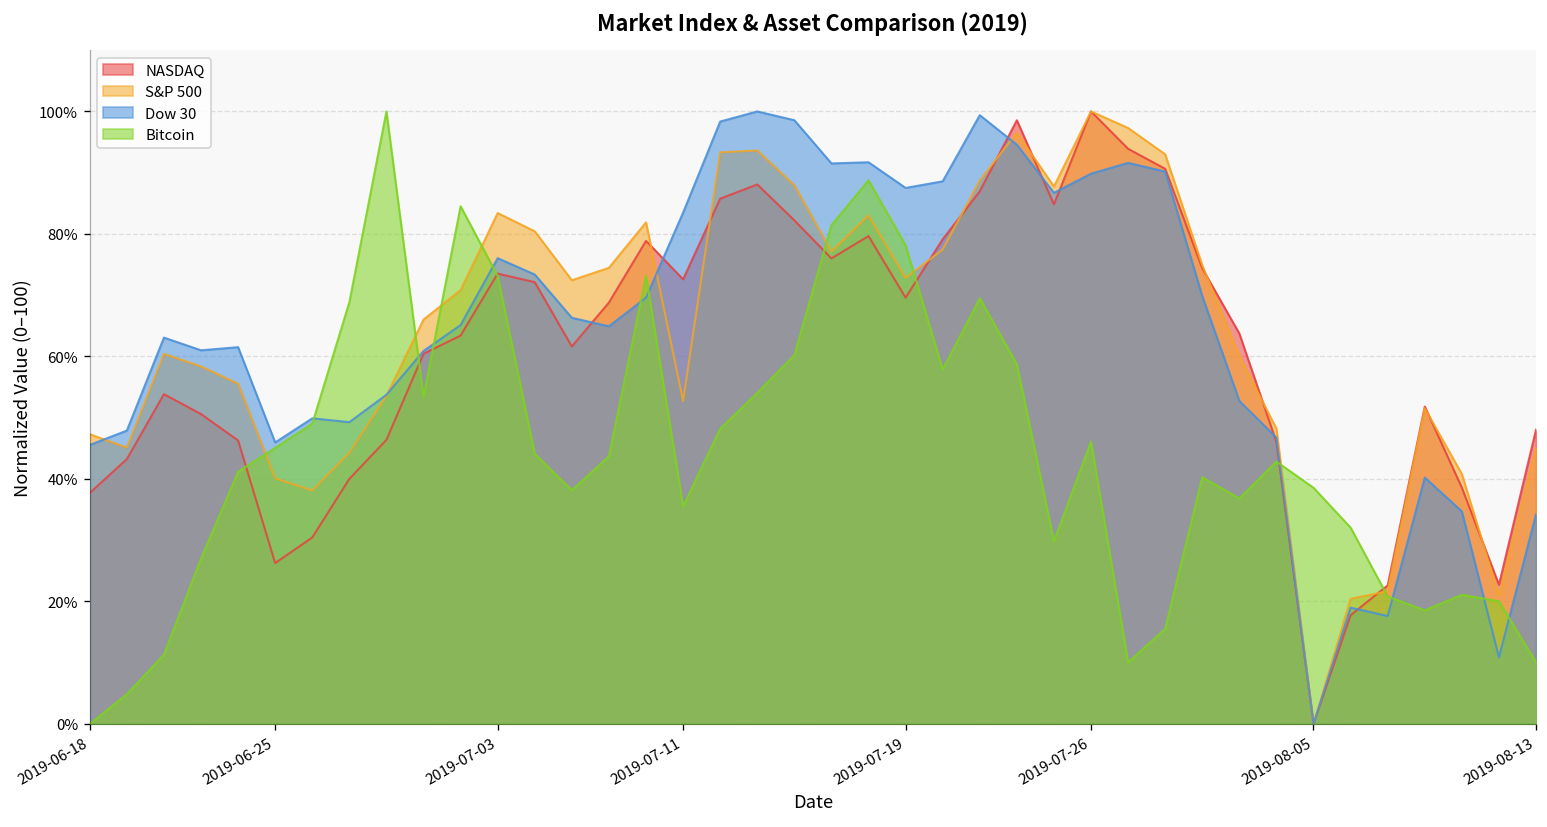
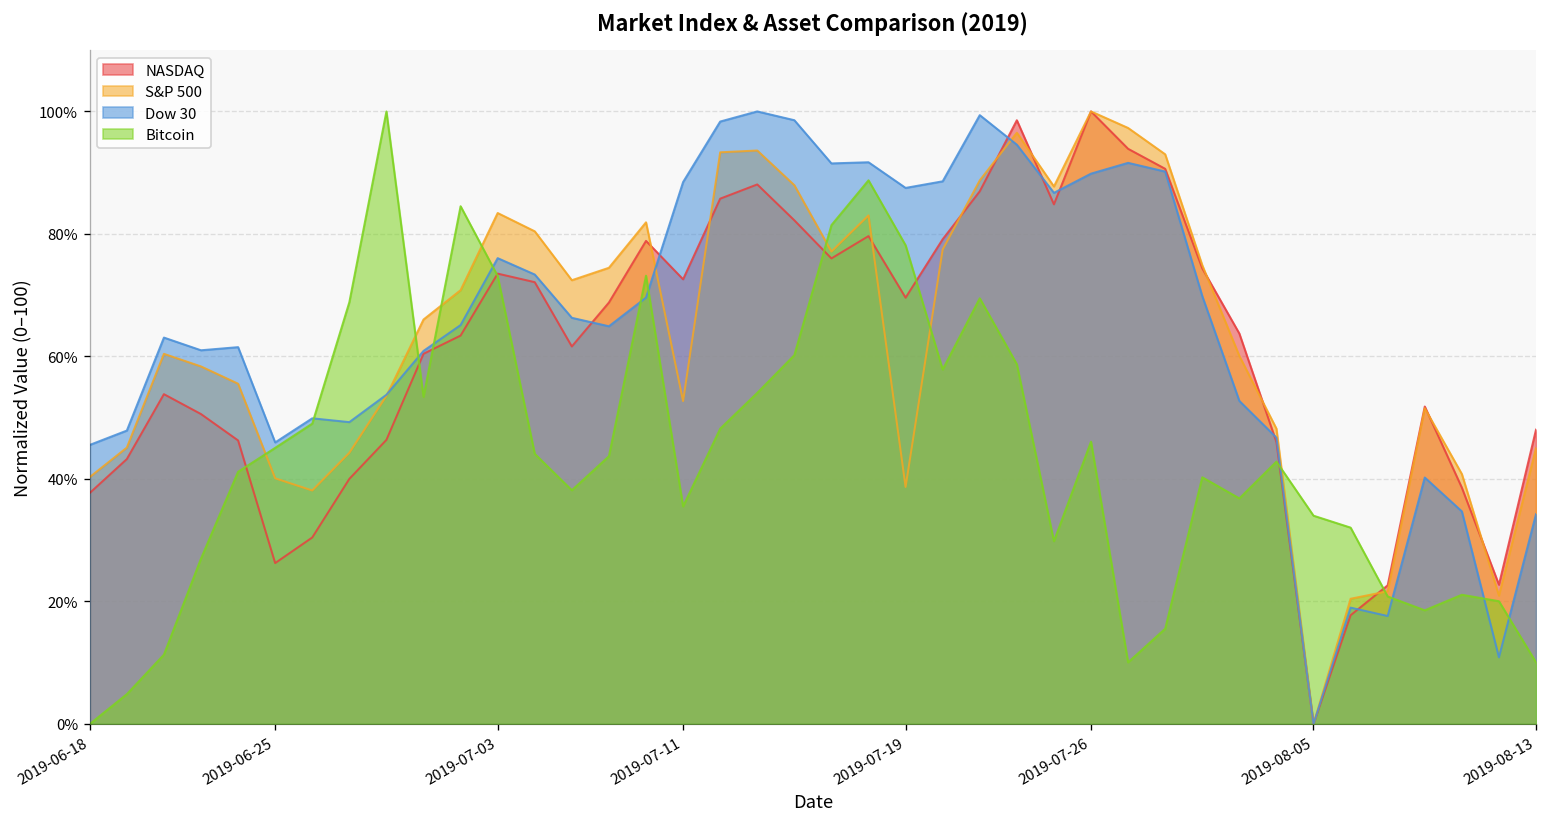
S&P 500, 2019-06-18: 47% -> 40%
Dow 30, 2019-07-11: 83% -> 88%
S&P 500, 2019-07-19: 73% -> 39%
Bitcoin, 2019-08-05: 39% -> 34%
